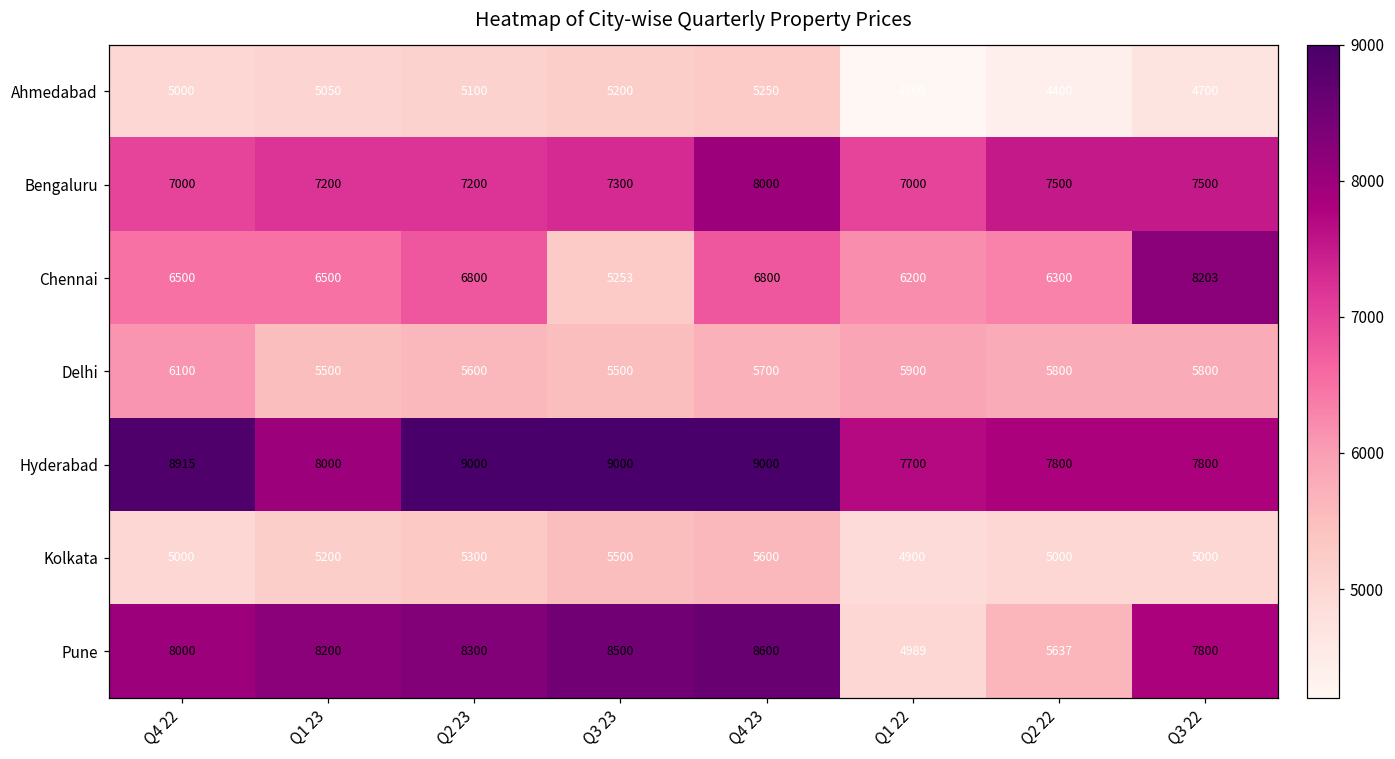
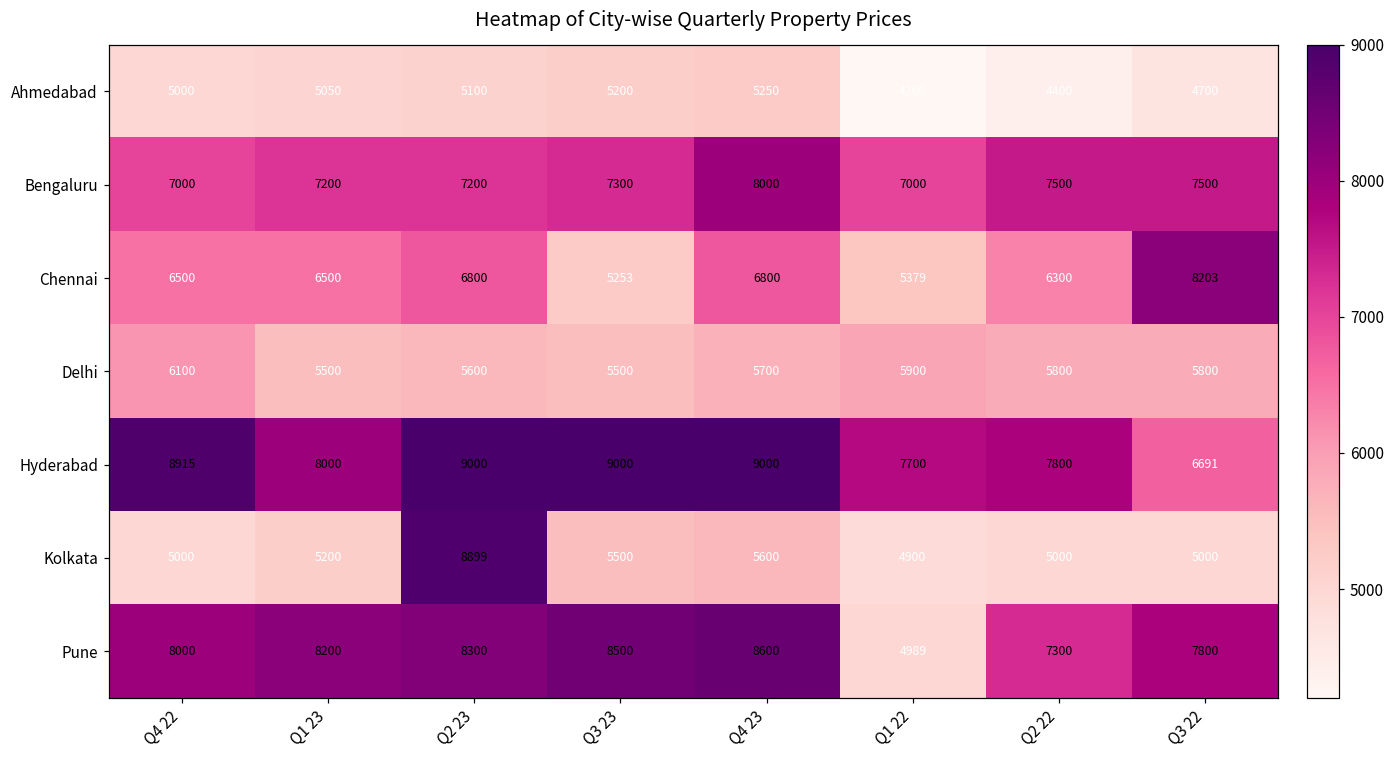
Chennai, Q1 22: 6200 -> 5379
Hyderabad, Q3 22: 7800 -> 6691
Kolkata, Q2 23: 5300 -> 8899
Pune, Q2 22: 5637 -> 7300
